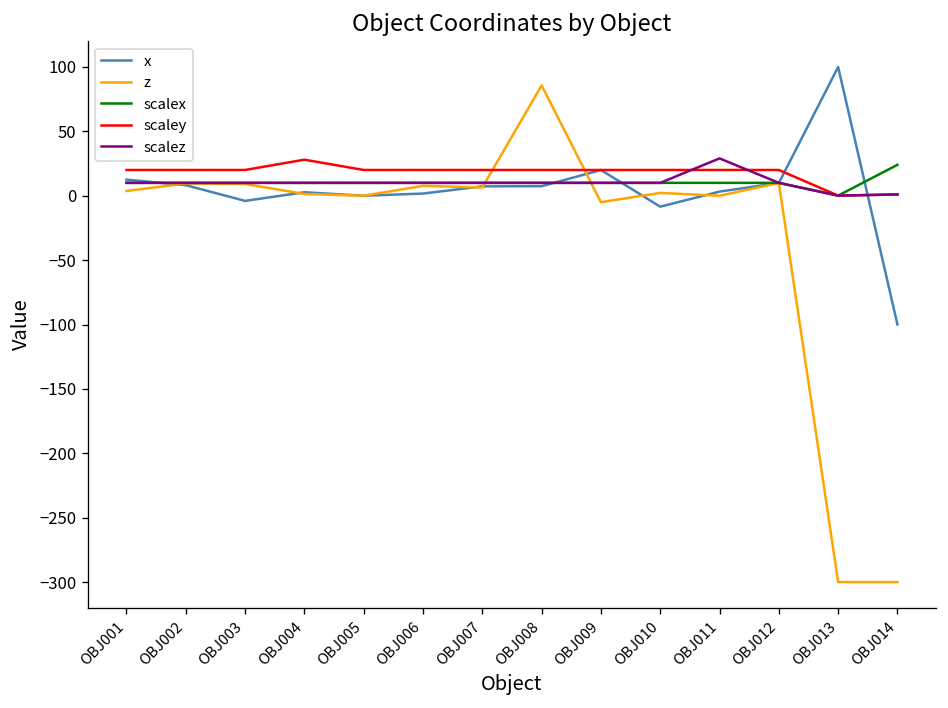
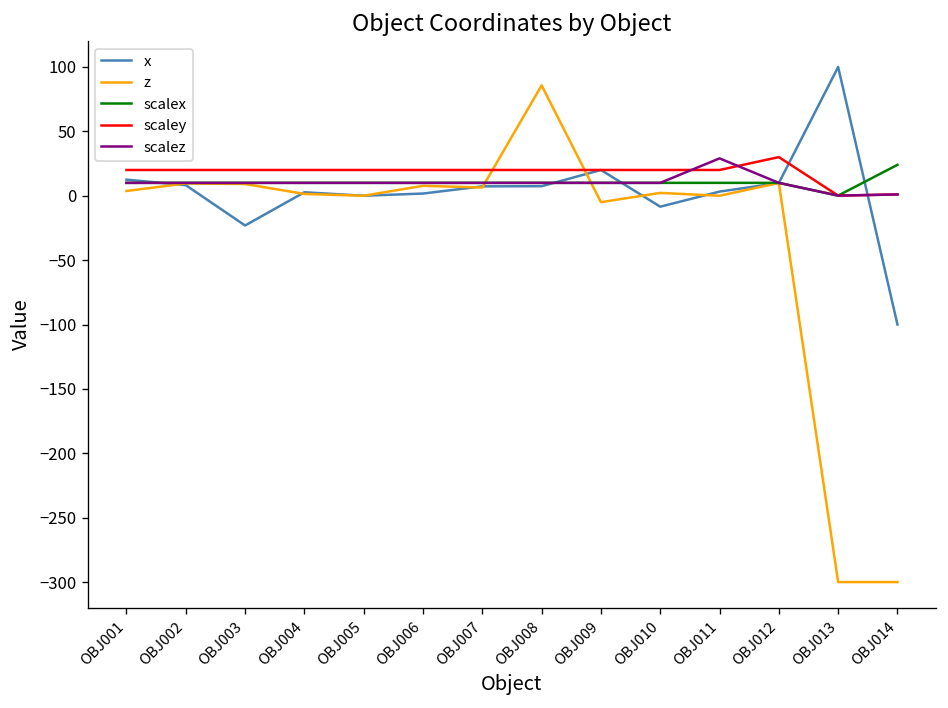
x, OBJ003: -4 -> -23
scaley, OBJ004: 28 -> 20
scaley, OBJ012: 20 -> 30
